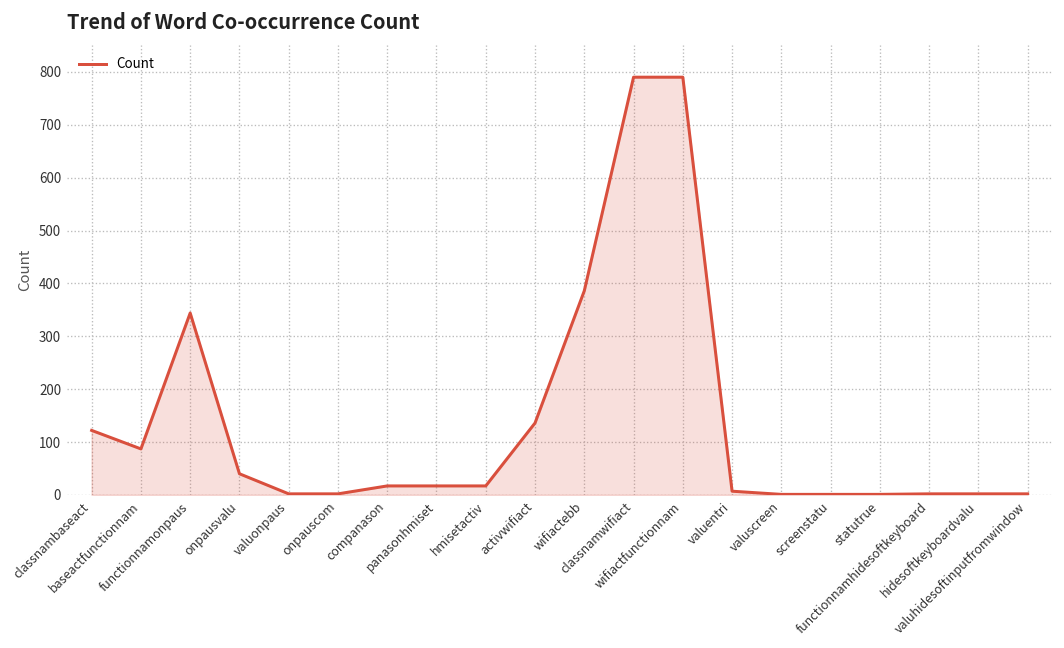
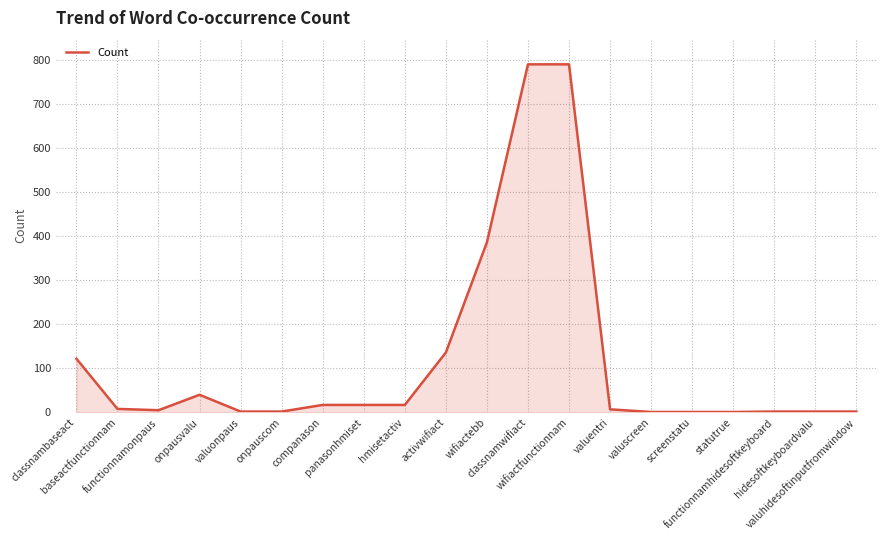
baseactfunctionnam: 90 -> 10
functionnamonpaus: 340 -> 10
